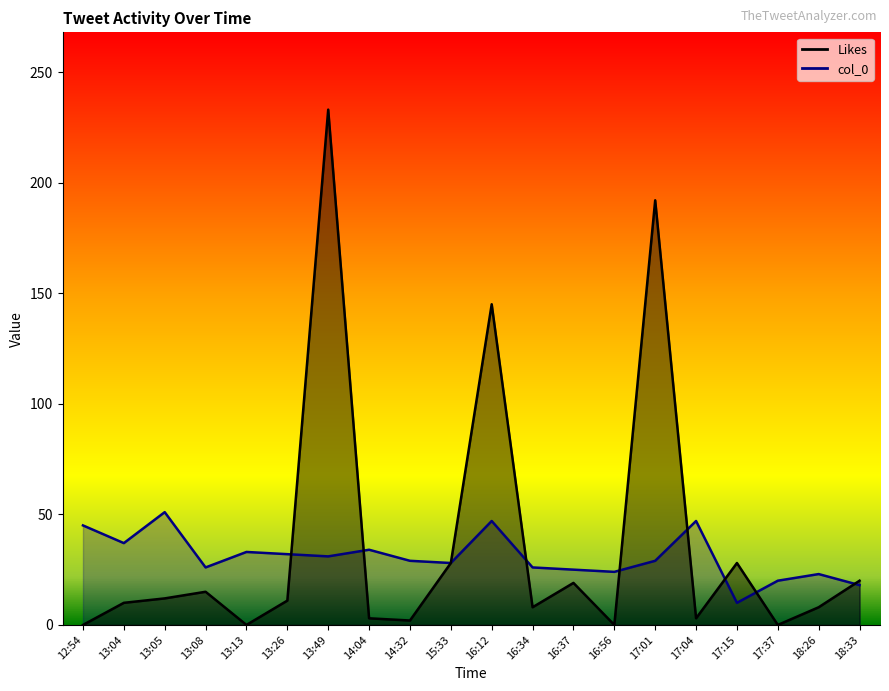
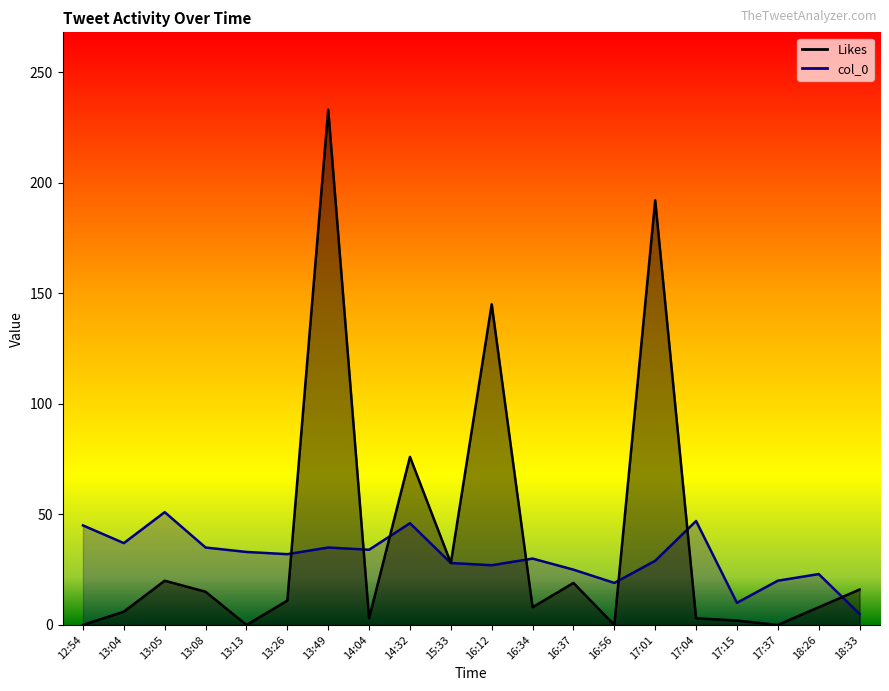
Likes, 13:04: 10 -> 6
Likes, 13:05: 12 -> 20
col_0, 13:08: 26 -> 35
col_0, 13:49: 31 -> 35
Likes, 14:32: 2 -> 76
col_0, 14:32: 29 -> 46
col_0, 16:12: 47 -> 27
col_0, 16:34: 26 -> 30
col_0, 16:56: 24 -> 19
Likes, 17:15: 28 -> 2
Likes, 18:33: 20 -> 16
col_0, 18:33: 18 -> 5
